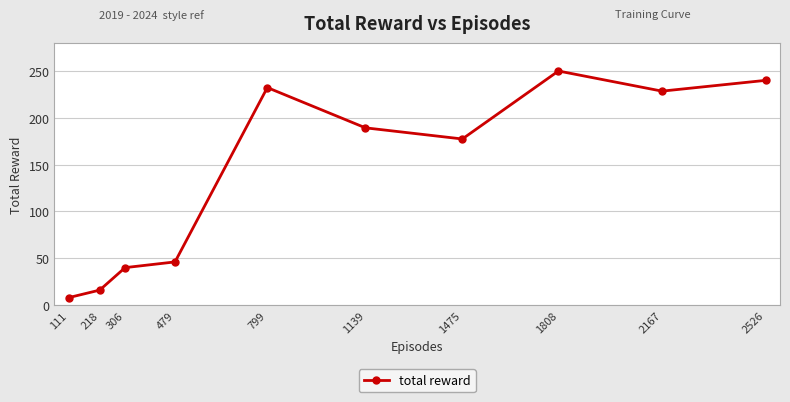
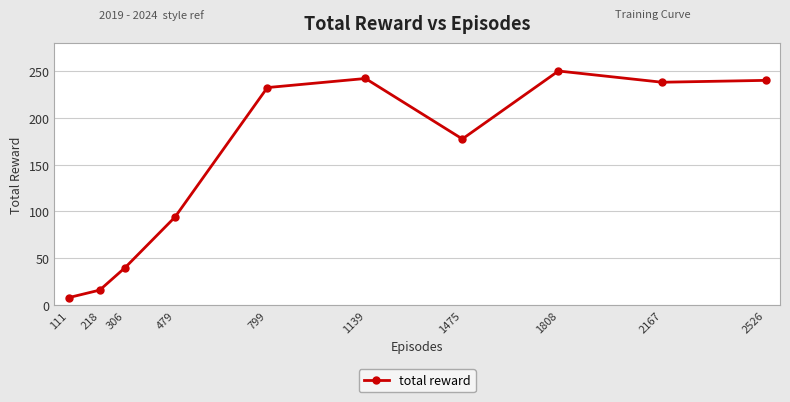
479: 50 -> 90
1139: 190 -> 240
2167: 230 -> 240
